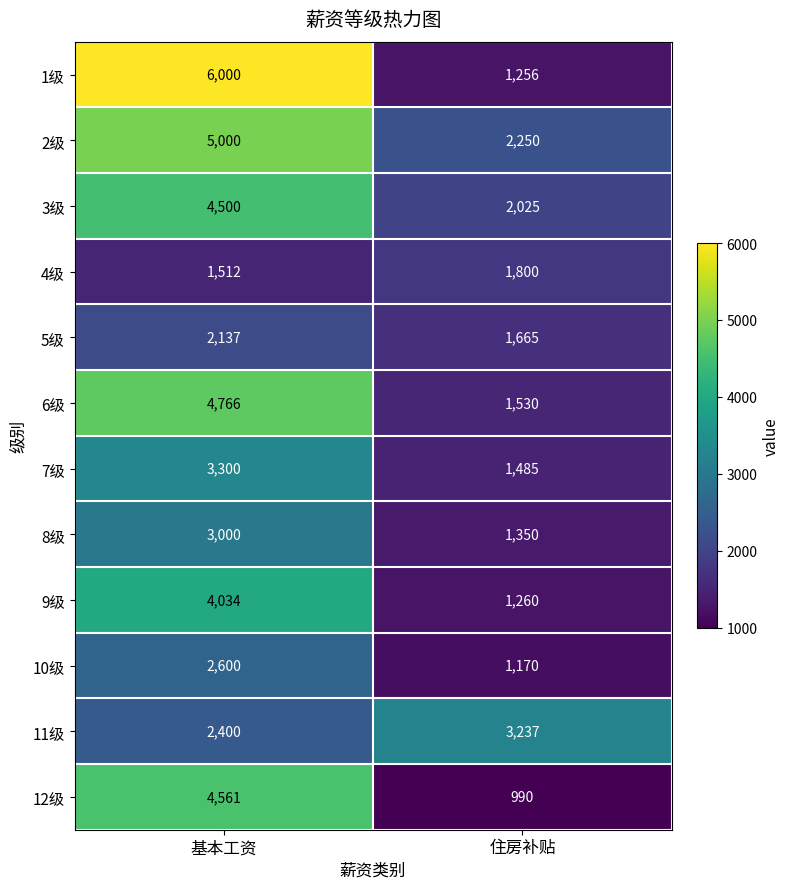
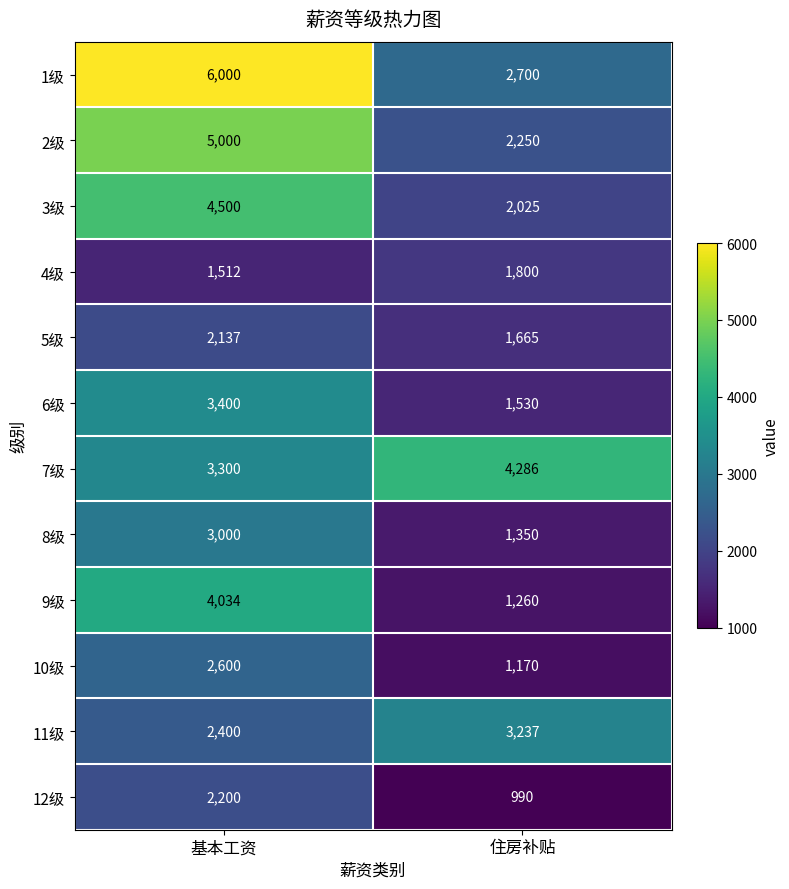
1级, 住房补贴: 1,256 -> 2,700
6级, 基本工资: 4,766 -> 3,400
7级, 住房补贴: 1,485 -> 4,286
12级, 基本工资: 4,561 -> 2,200
